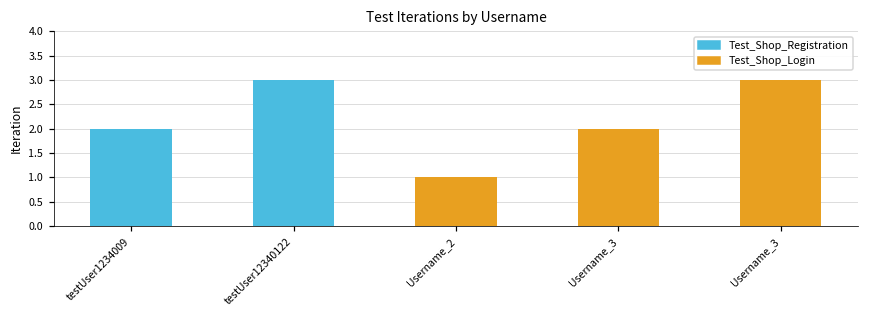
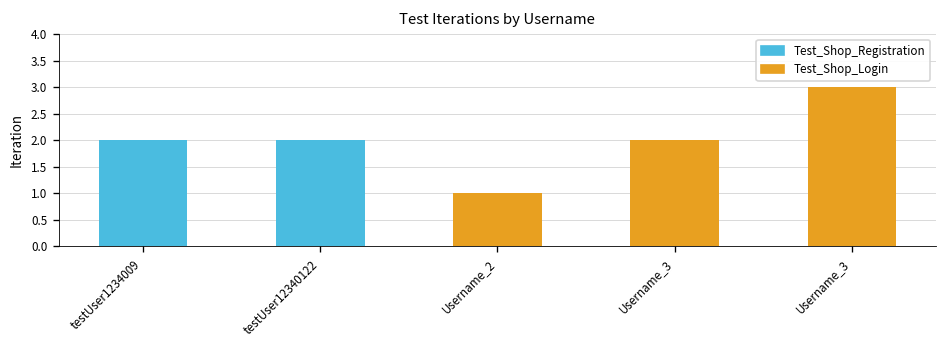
testUser12340122: 3 -> 2
